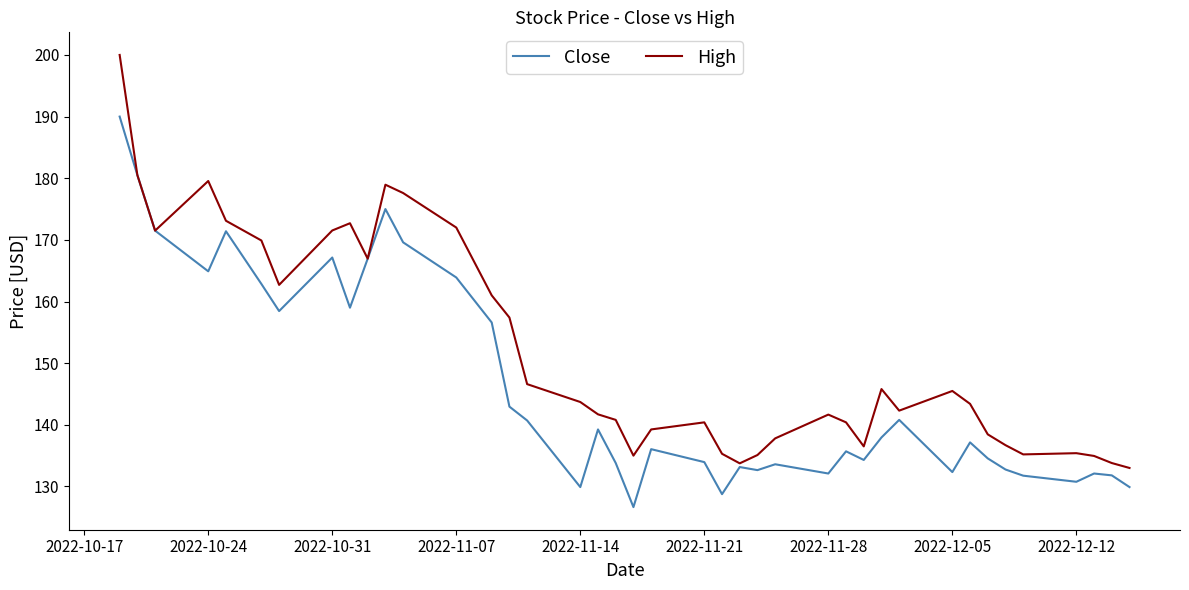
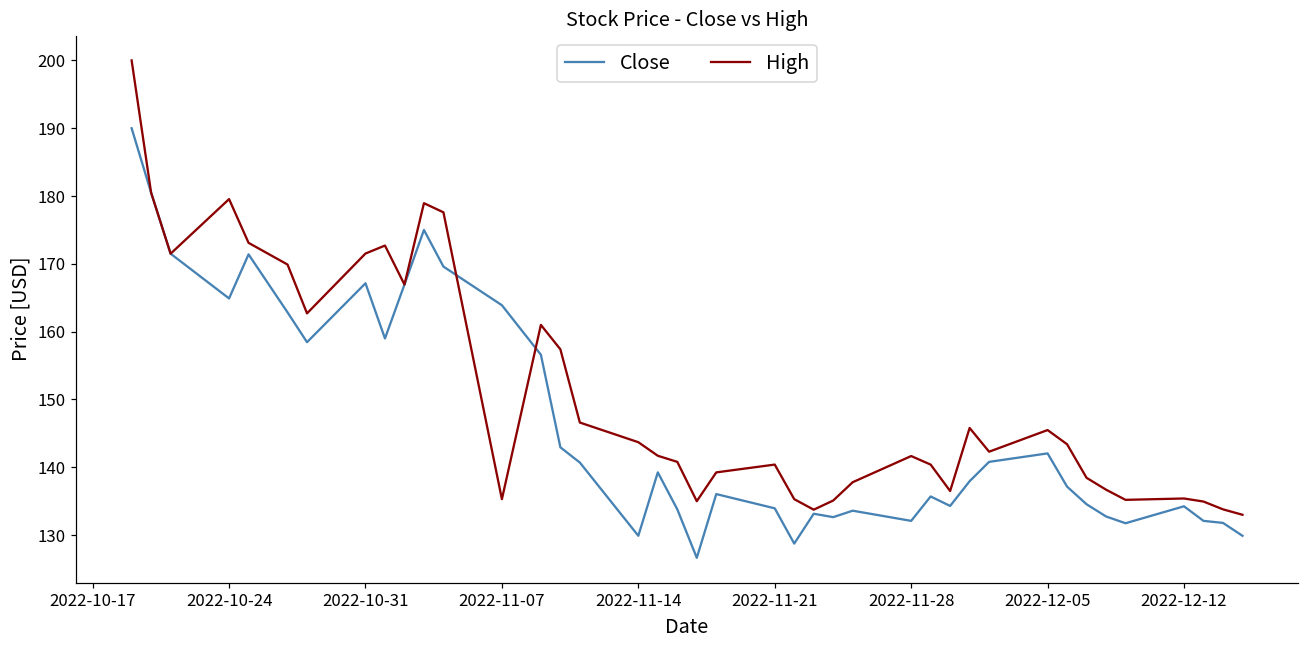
High, 2022-11-07: 172 -> 135
Close, 2022-12-05: 132 -> 142
Close, 2022-12-12: 131 -> 134
